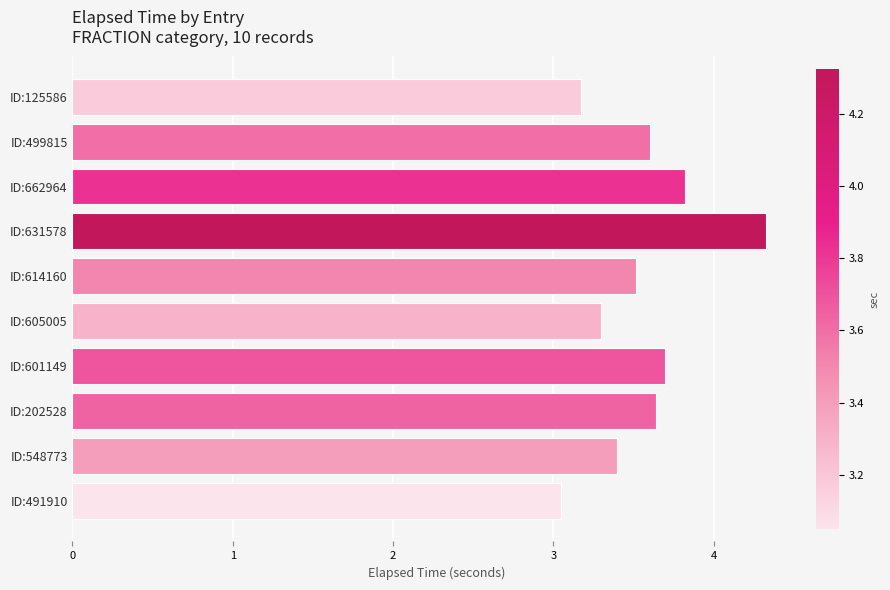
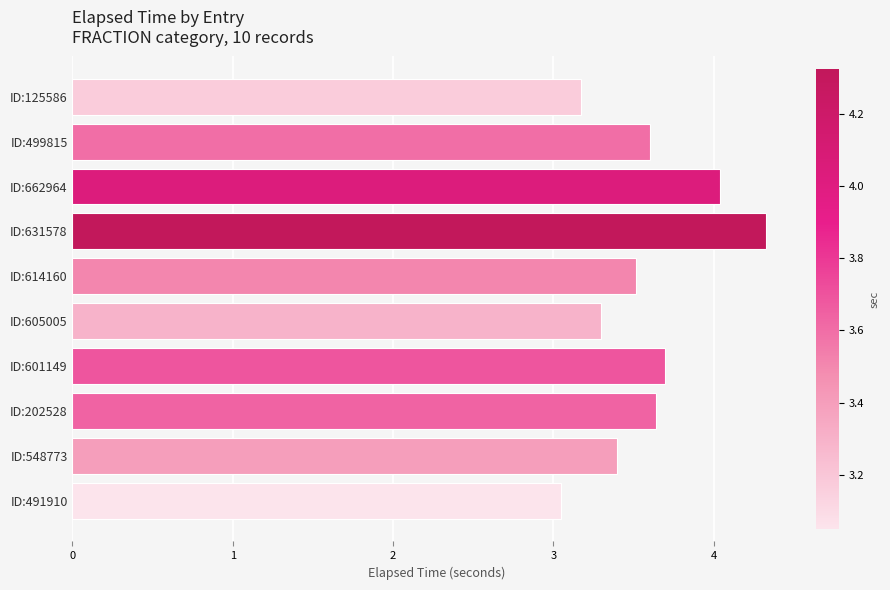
ID:662964: 3.82 -> 4.04
